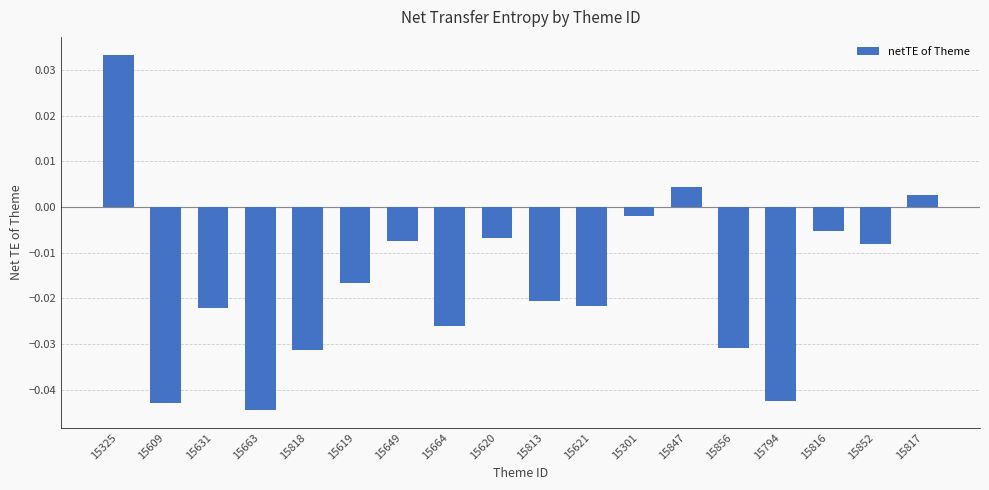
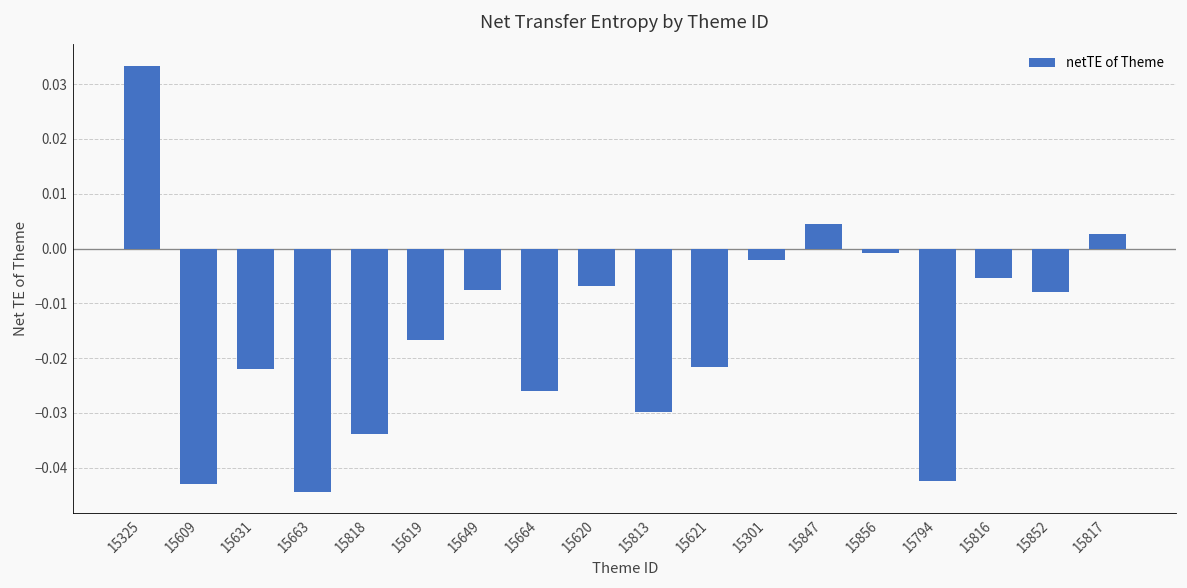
15818: -0.031 -> -0.034
15813: -0.021 -> -0.030
15856: -0.031 -> -0.001
